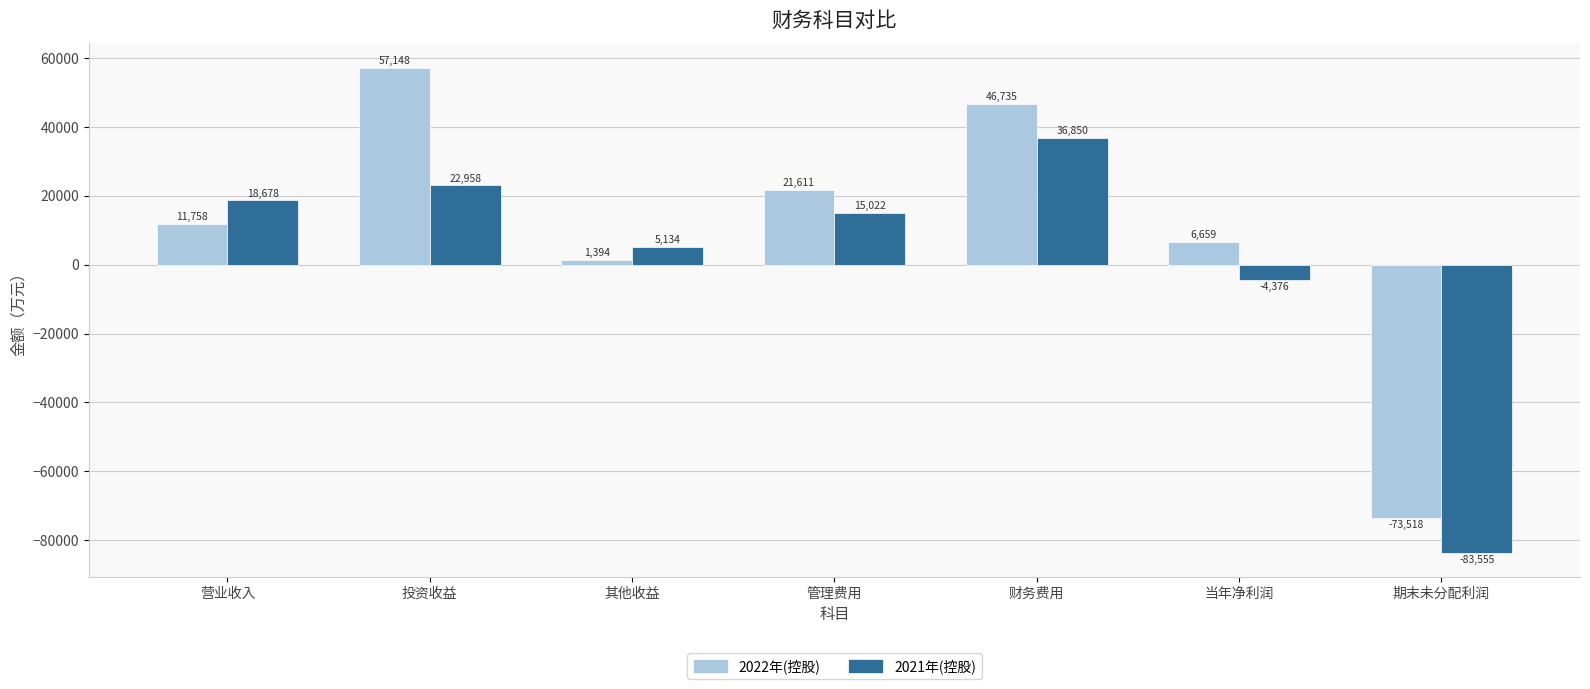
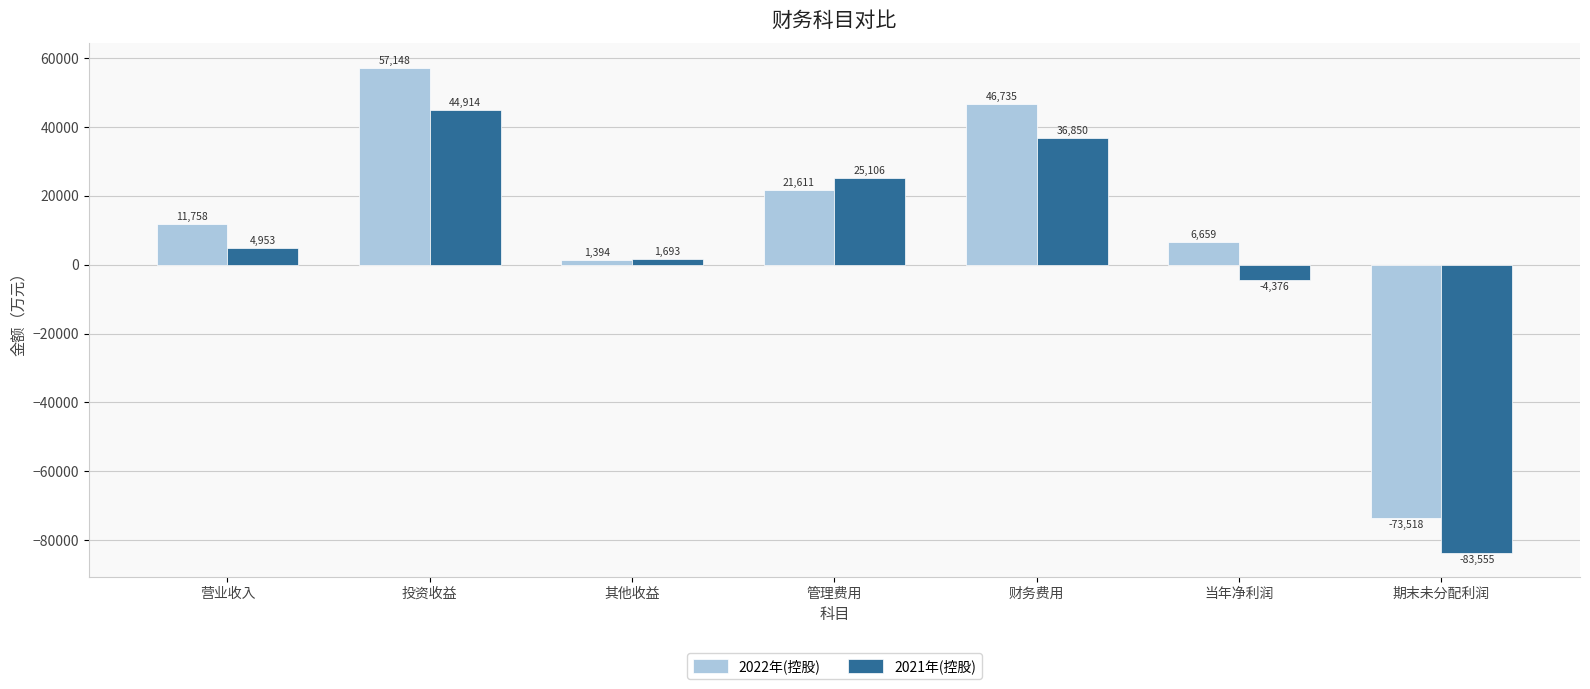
2021年(控股), 营业收入: 18,678 -> 4,953
2021年(控股), 投资收益: 22,958 -> 44,914
2021年(控股), 其他收益: 5,134 -> 1,693
2021年(控股), 管理费用: 15,022 -> 25,106
